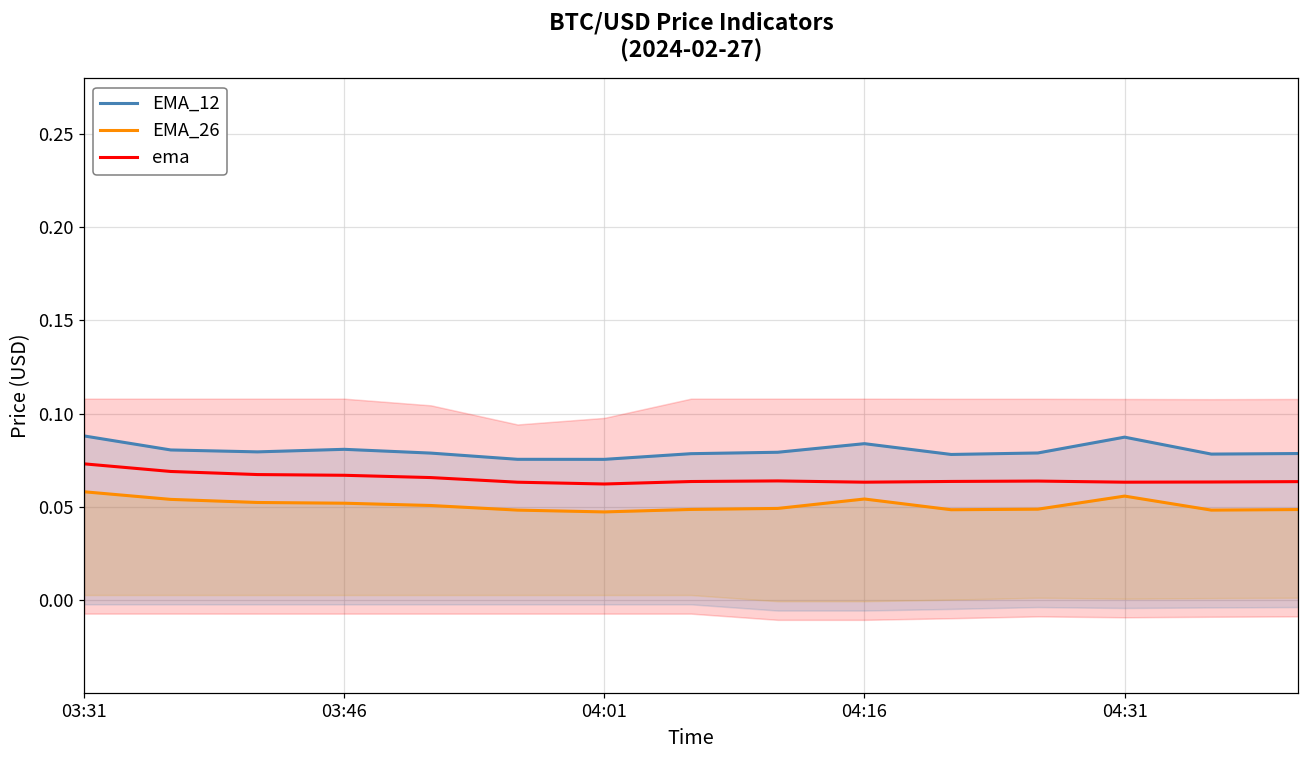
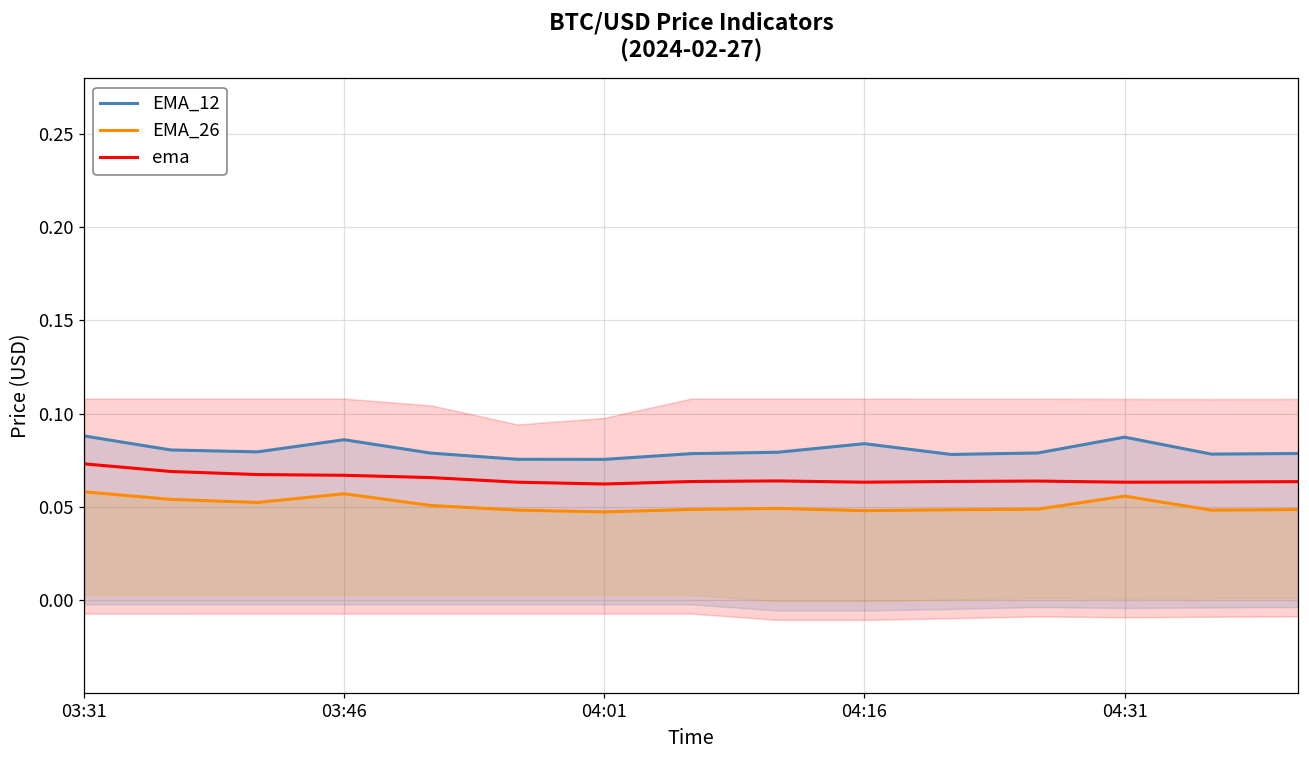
EMA_12, 03:46: 0.081 -> 0.086
EMA_26, 03:46: 0.052 -> 0.057
EMA_26, 04:16: 0.054 -> 0.048
